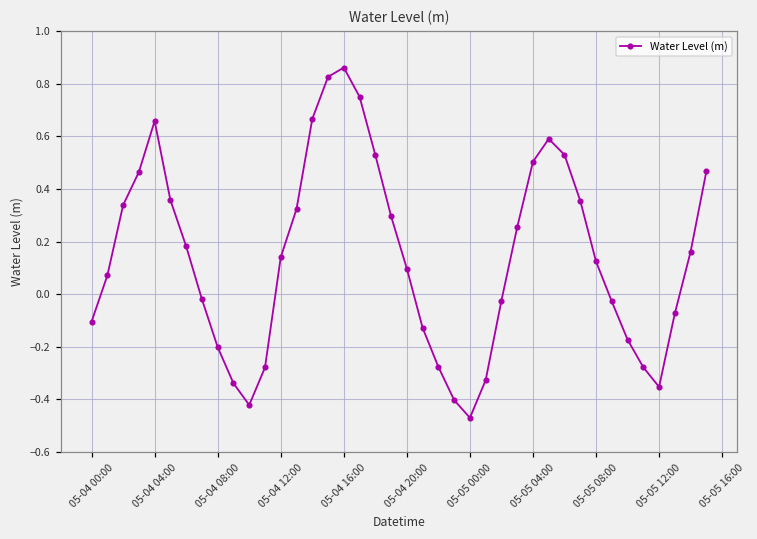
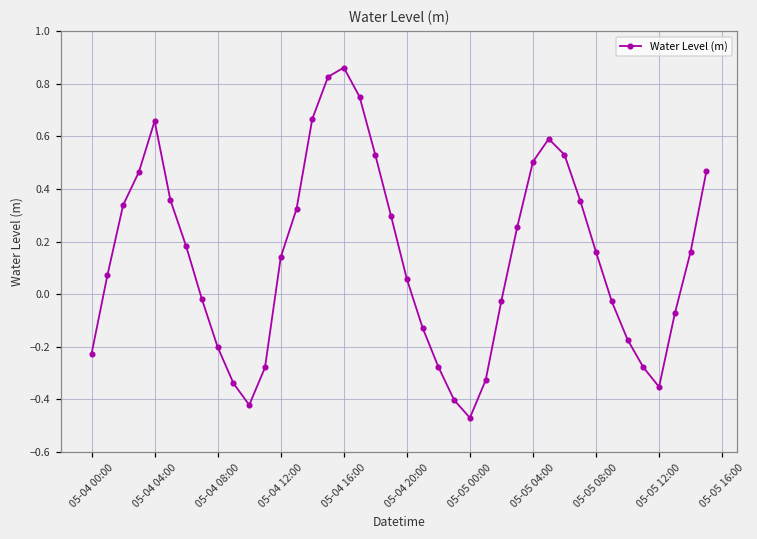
05-04 00:00: -0.10 -> -0.23
05-04 20:00: 0.10 -> 0.06
05-05 08:00: 0.12 -> 0.16
